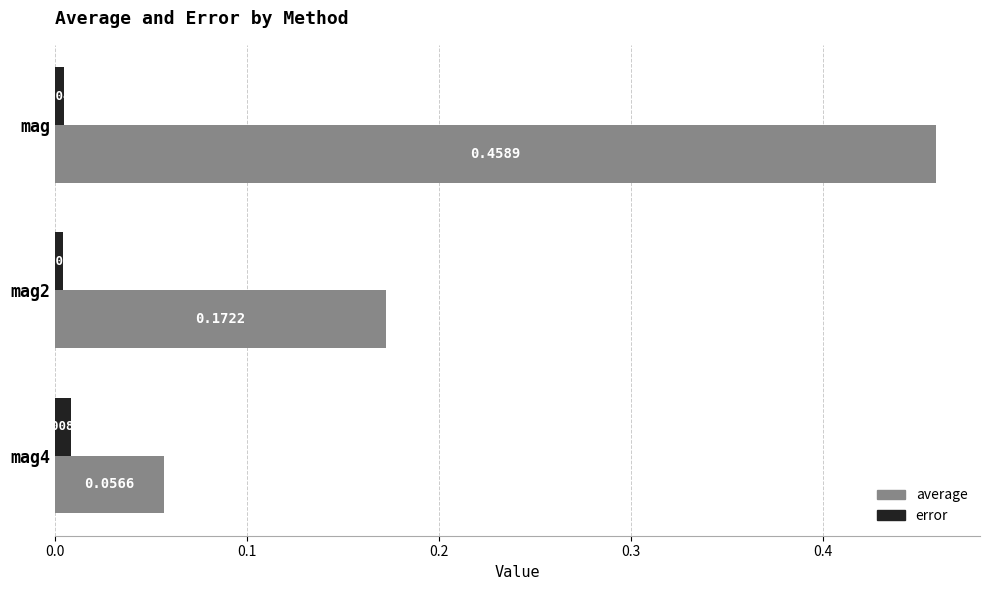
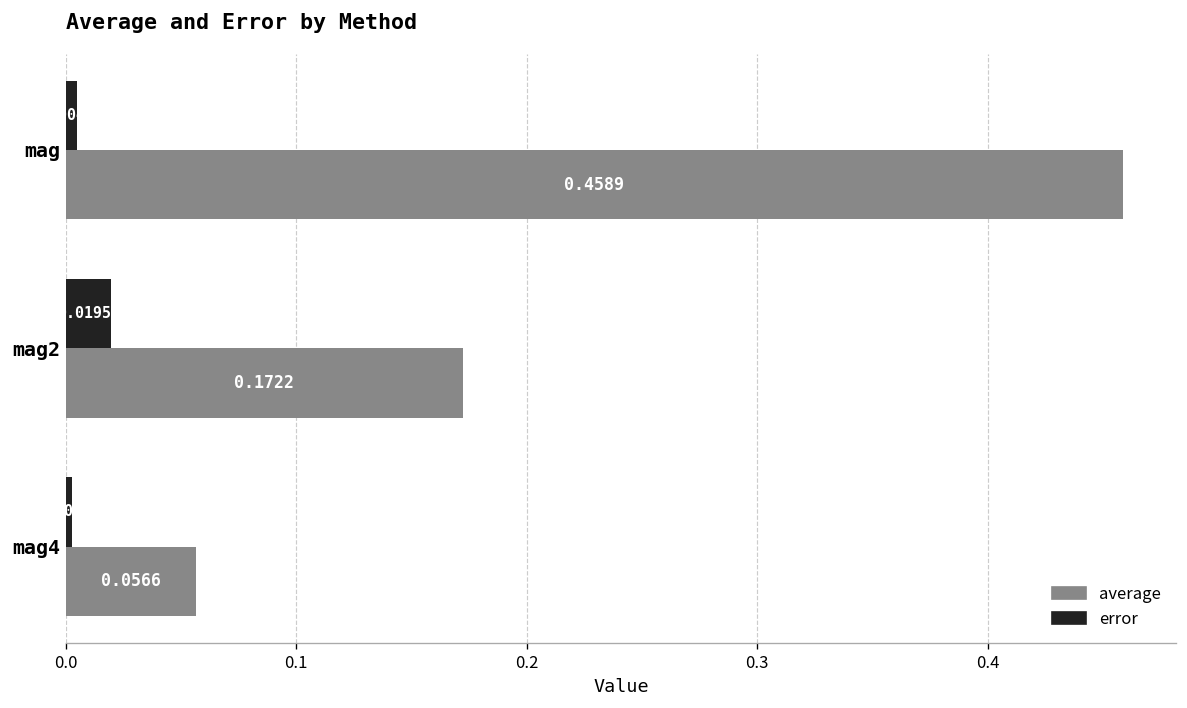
error, mag2: 0.004 -> 0.020
error, mag4: 0.008 -> 0.002
